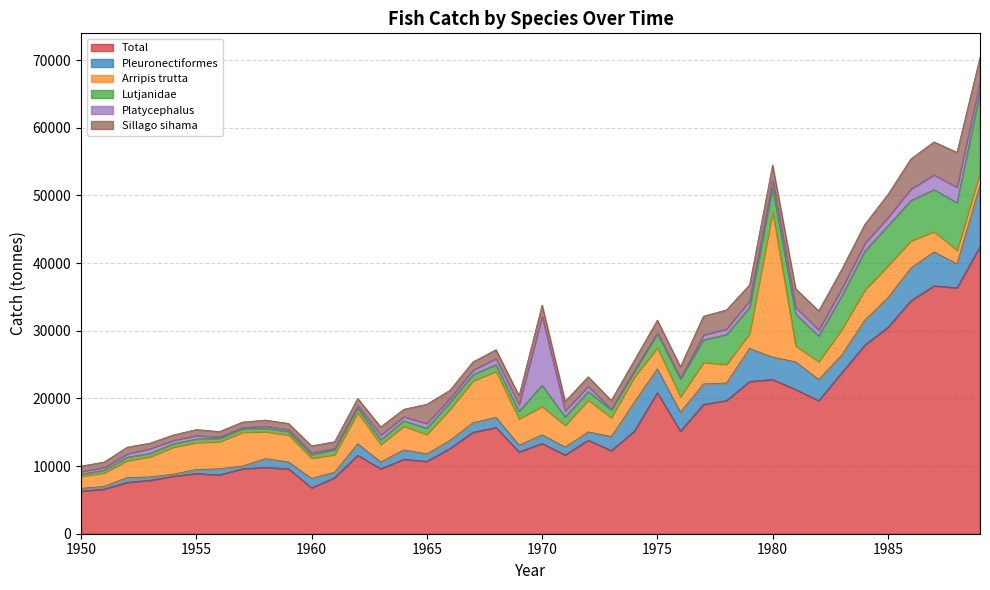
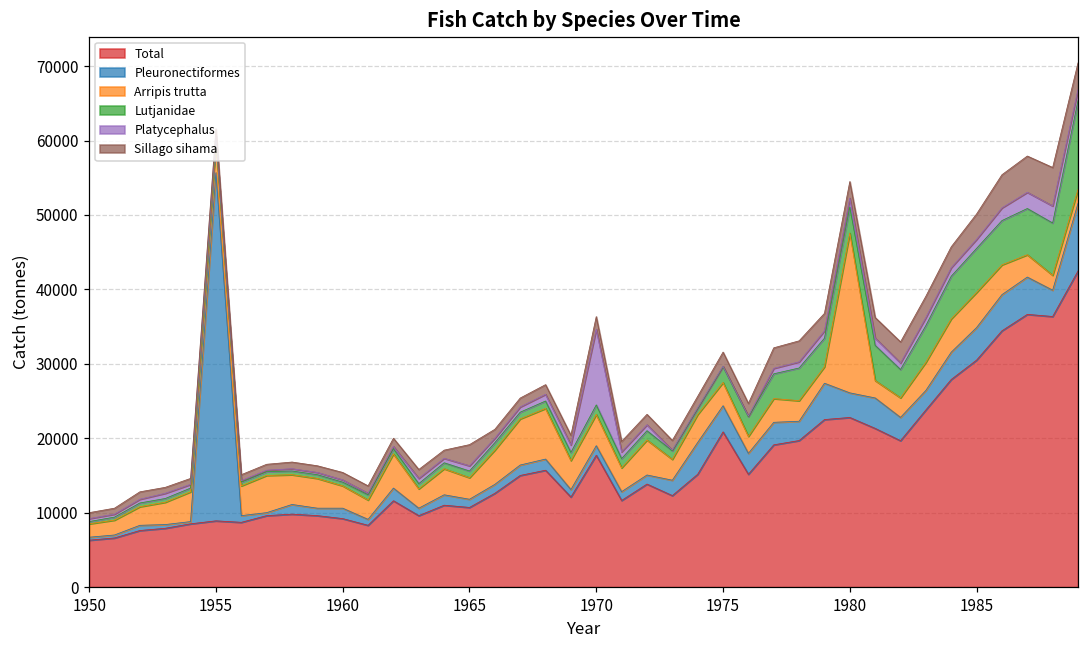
Pleuronectiformes, 1955: 1000 -> 47000
Total, 1960: 7000 -> 9000
Total, 1970: 13000 -> 18000
Lutjanidae, 1970: 3000 -> 1000
